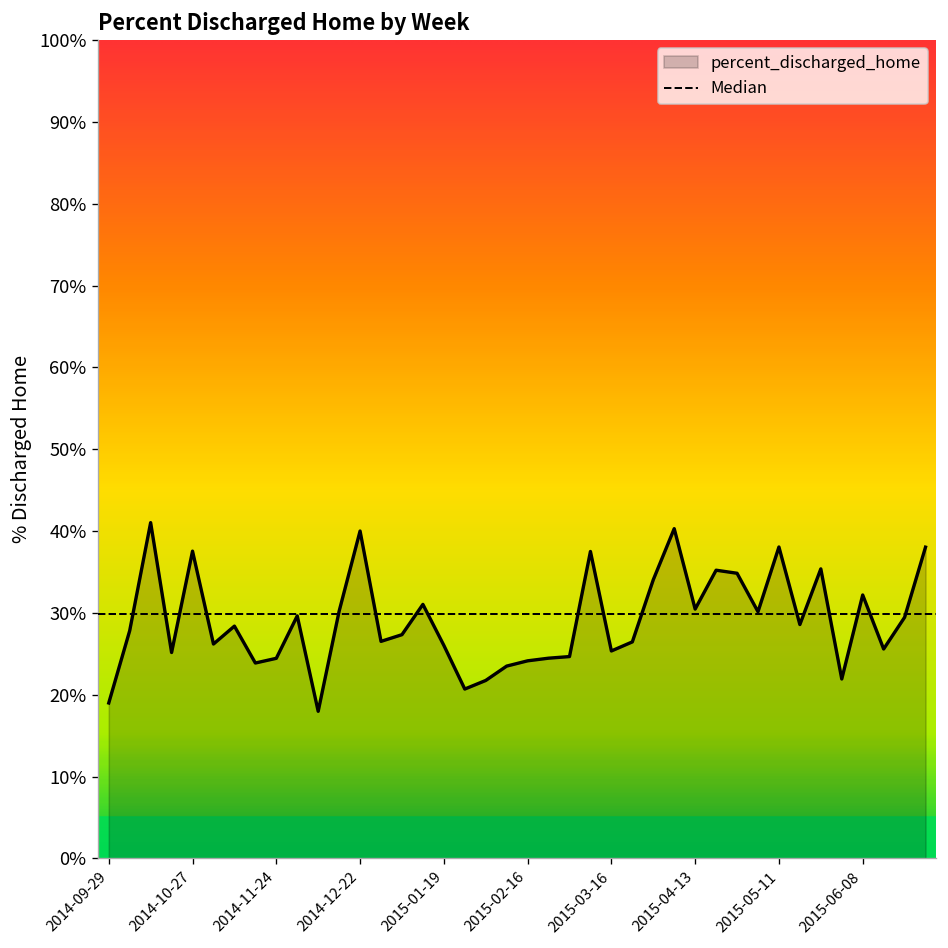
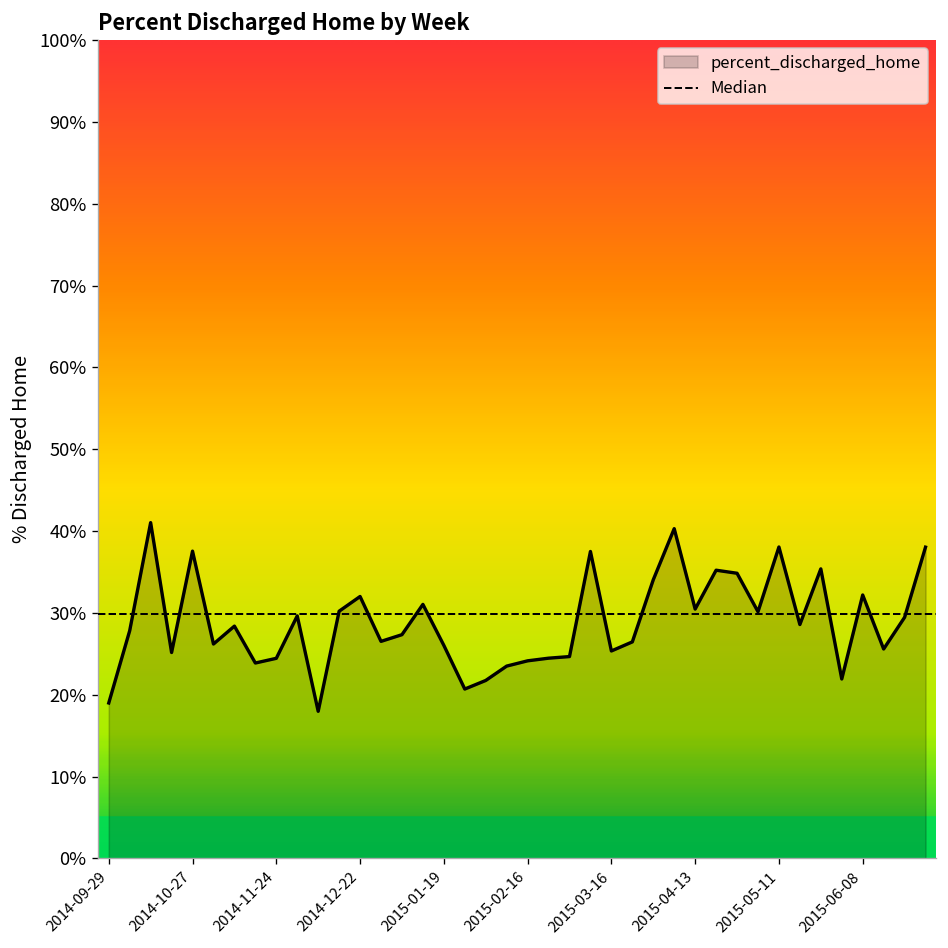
2014-12-22: 40% -> 32%
